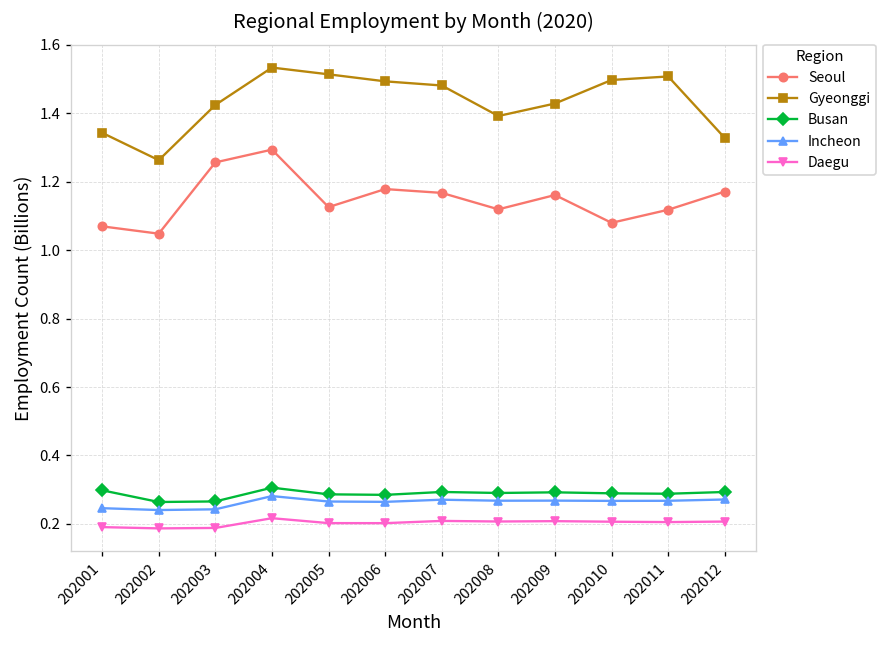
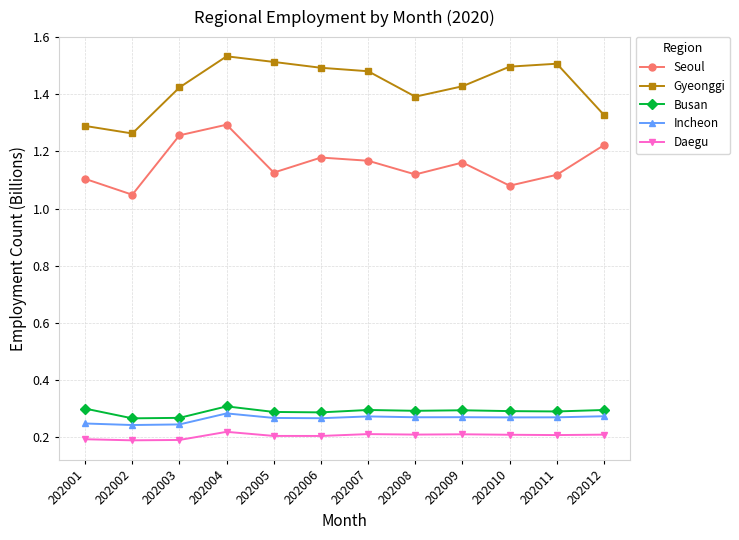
Seoul, 202001: 1.07 -> 1.10
Gyeonggi, 202001: 1.34 -> 1.29
Seoul, 202012: 1.17 -> 1.22
